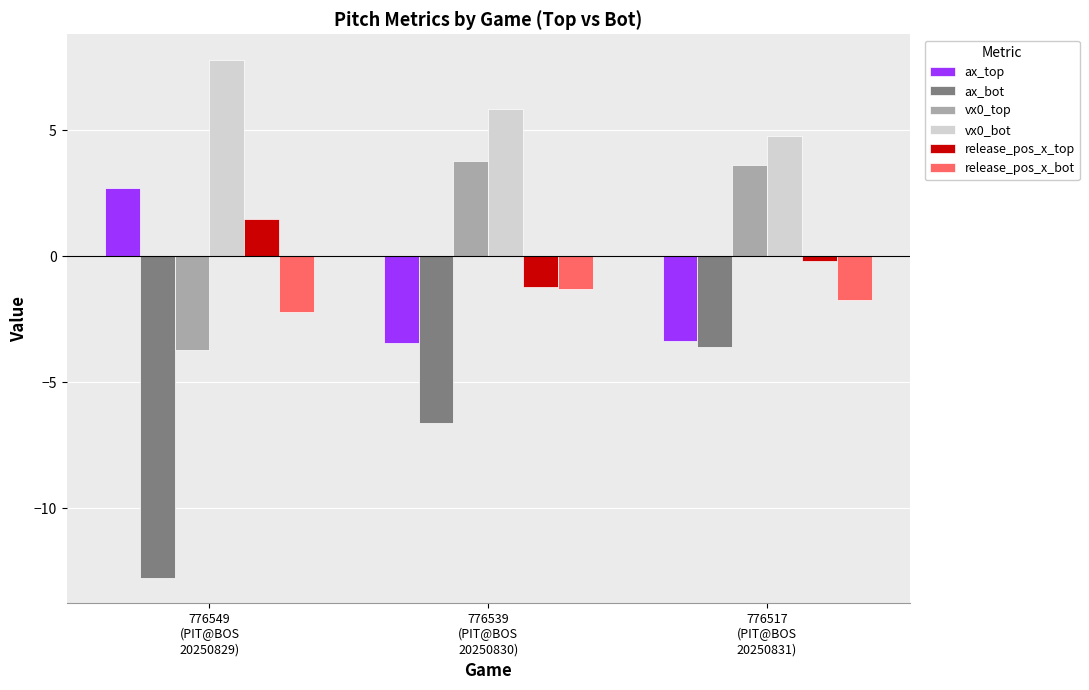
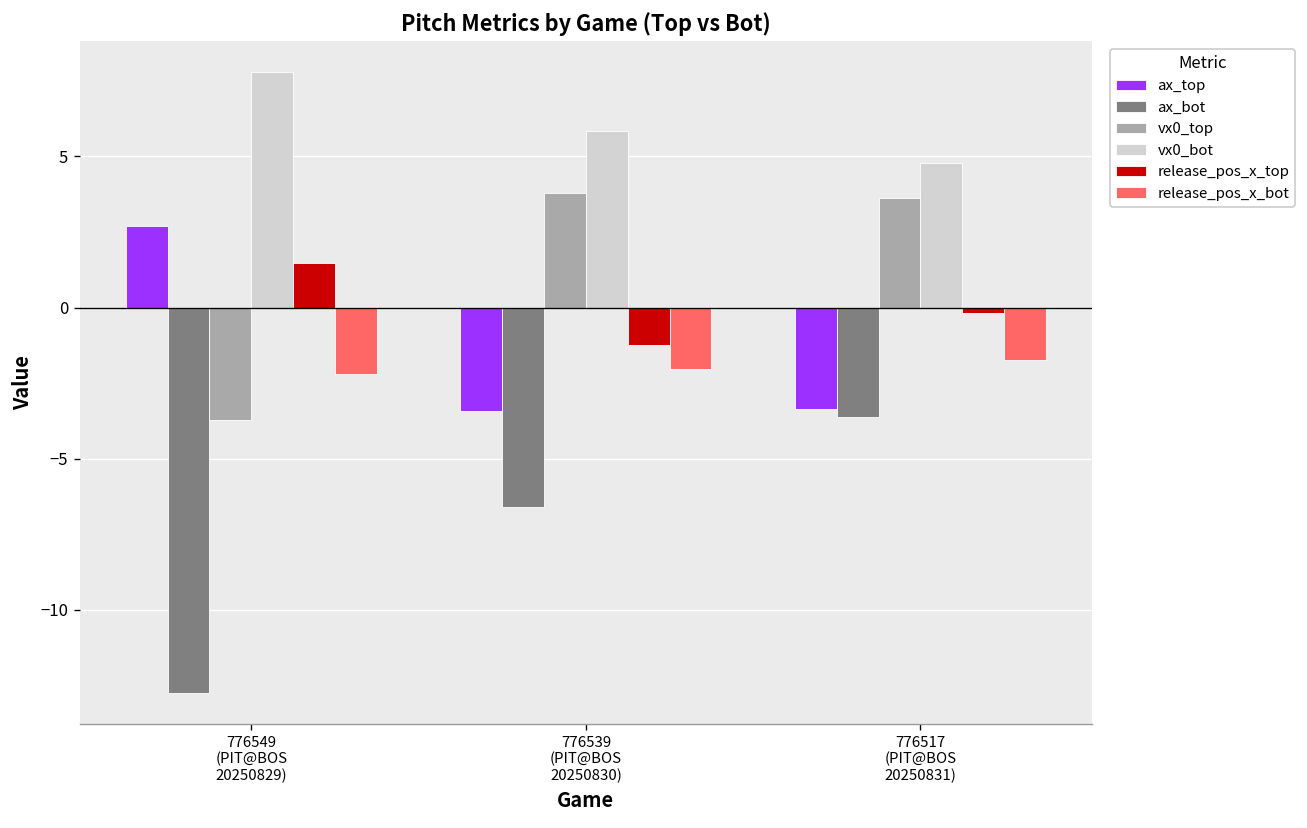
release_pos_x_bot, 776539 (PIT@BOS 20250830): -1.3 -> -2.0
